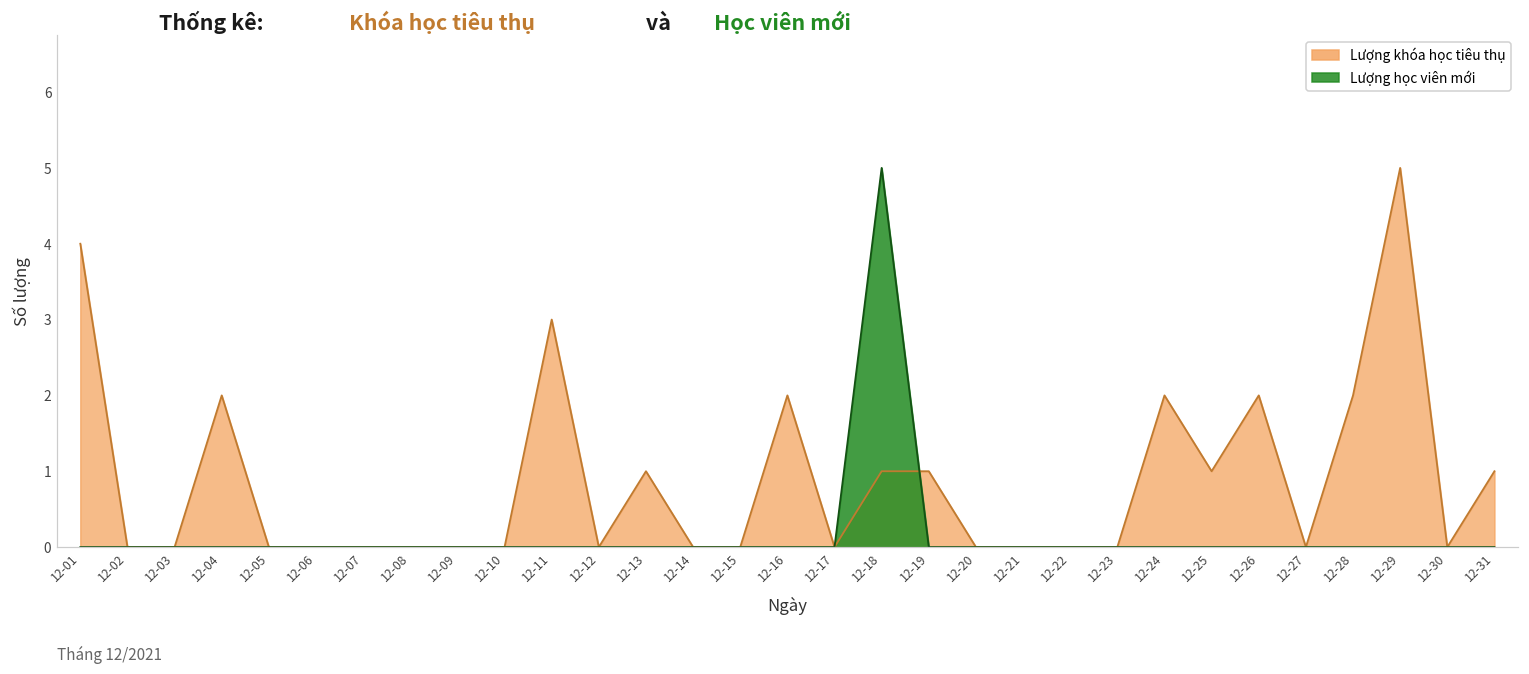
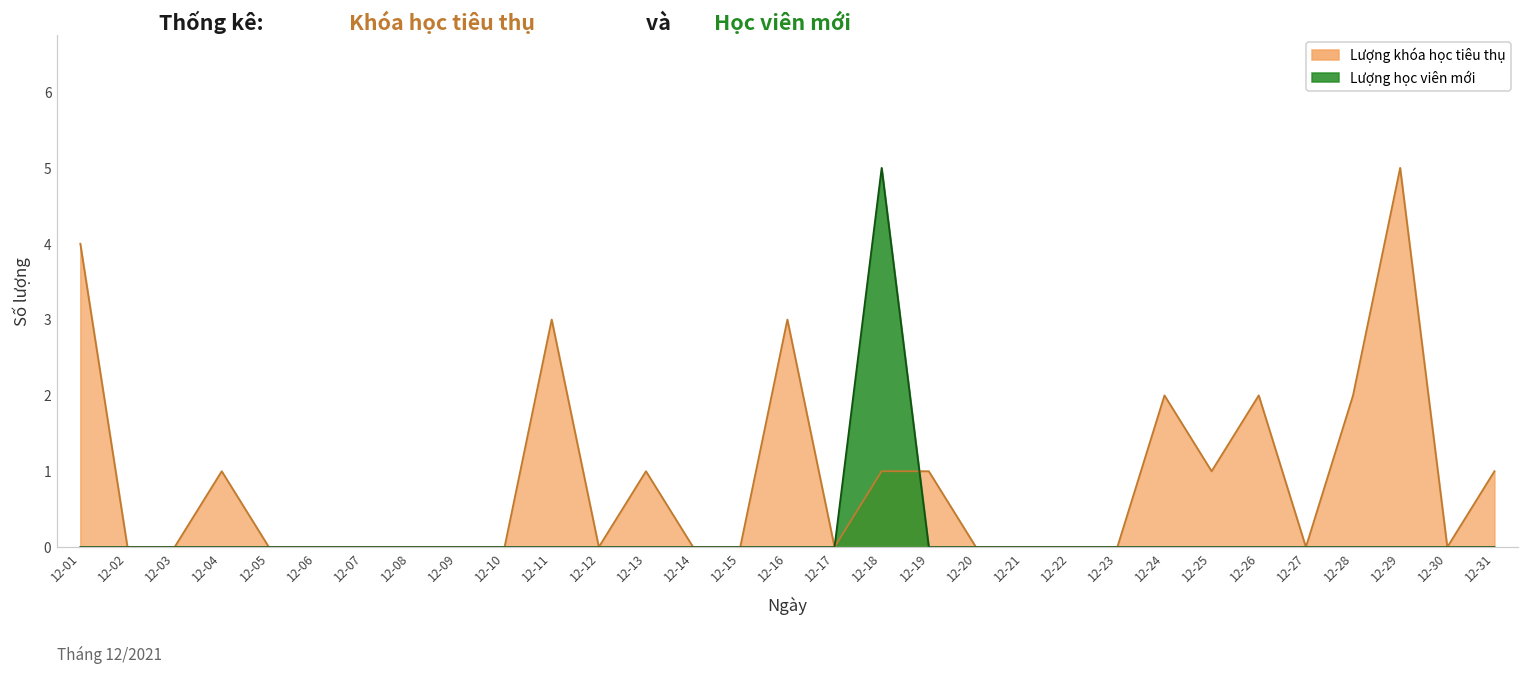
Lượng khóa học tiêu thụ, 12-04: 2 -> 1
Lượng khóa học tiêu thụ, 12-16: 2 -> 3
